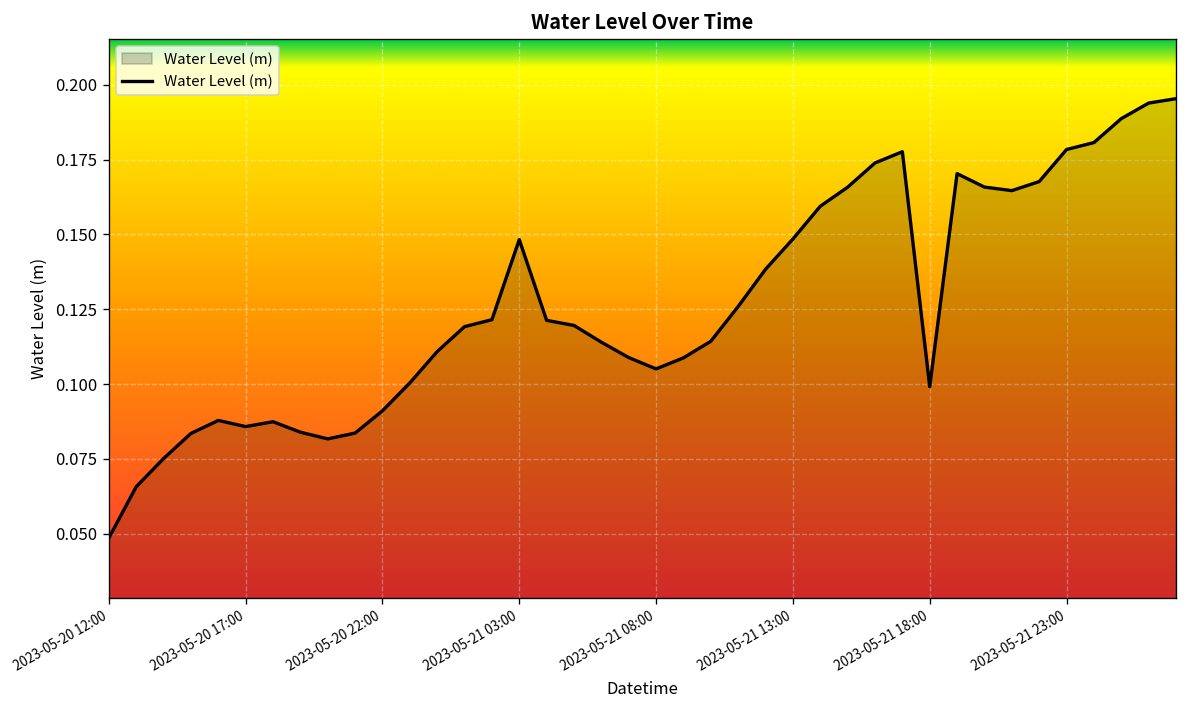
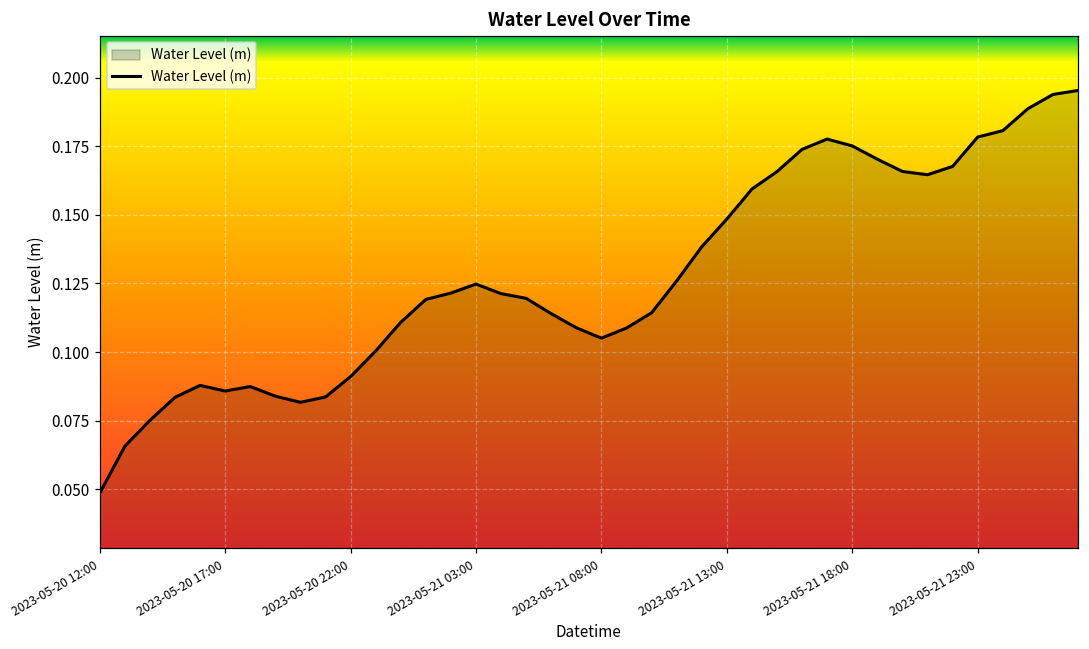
2023-05-21 03:00: 0.148 -> 0.125
2023-05-21 18:00: 0.099 -> 0.175
